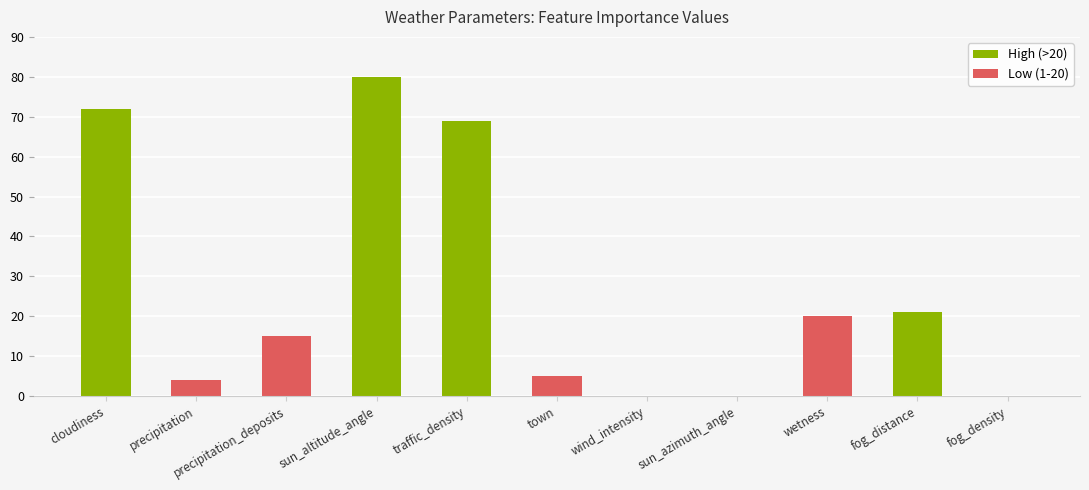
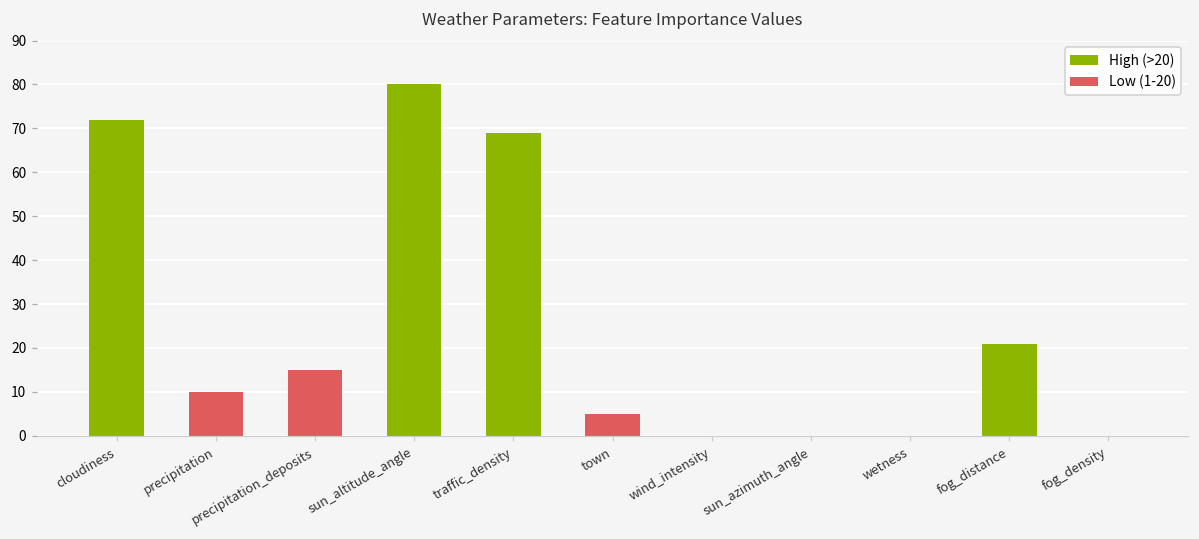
precipitation: 4 -> 10
wetness: 20 -> 0
